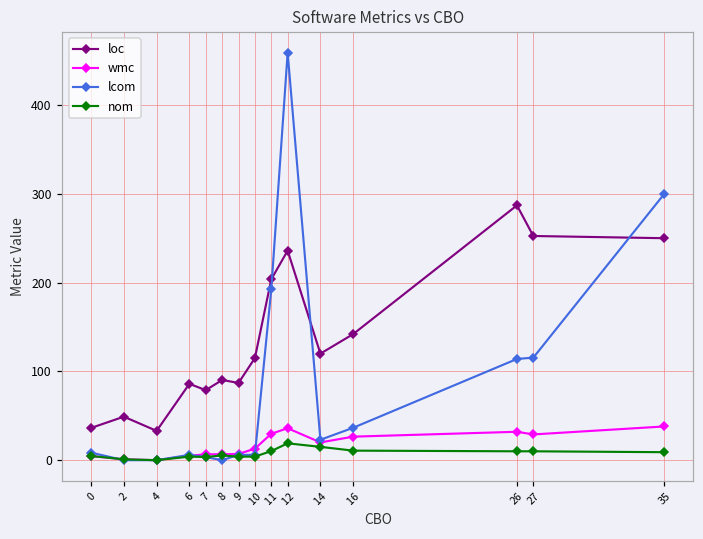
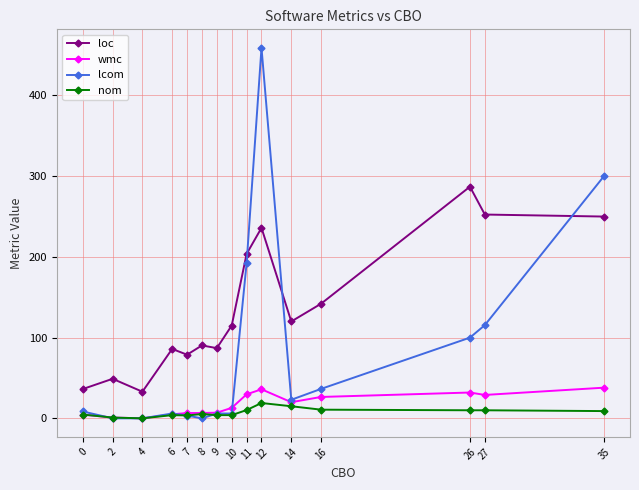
lcom, 26: 110 -> 100
